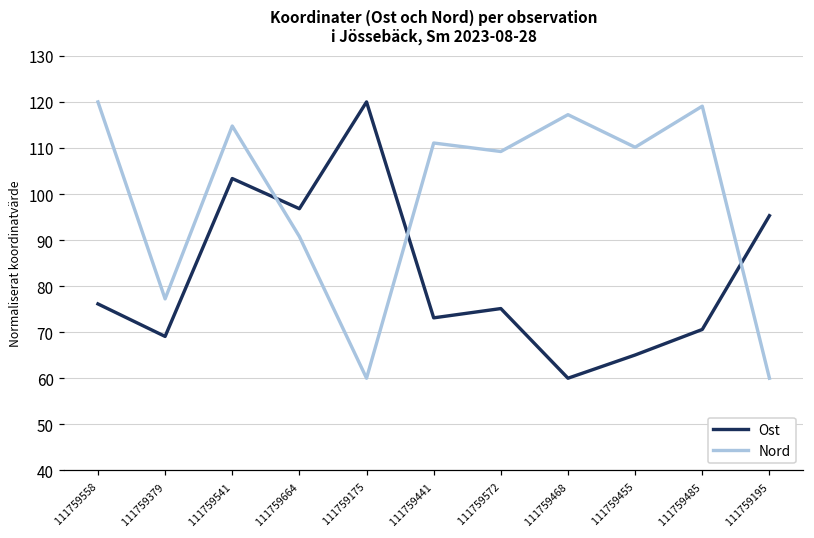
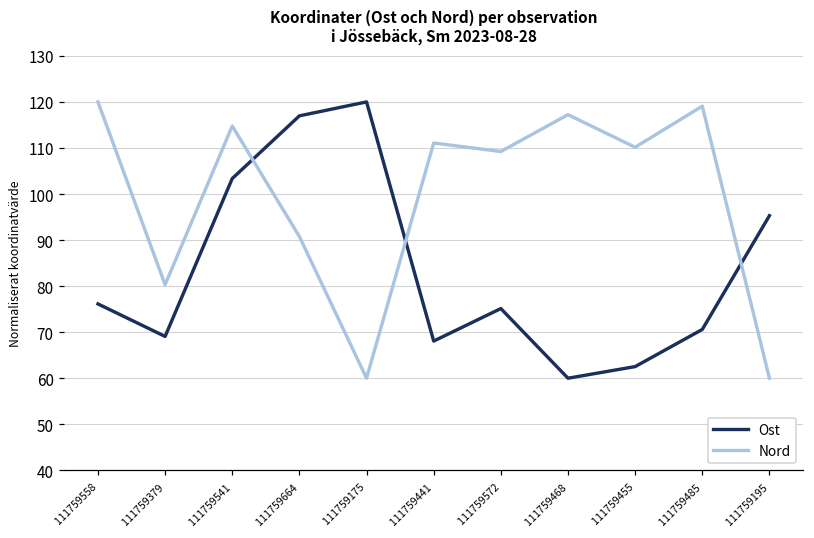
Nord, 111759379: 77 -> 80
Ost, 111759664: 97 -> 117
Ost, 111759441: 73 -> 68
Ost, 111759455: 65 -> 63
